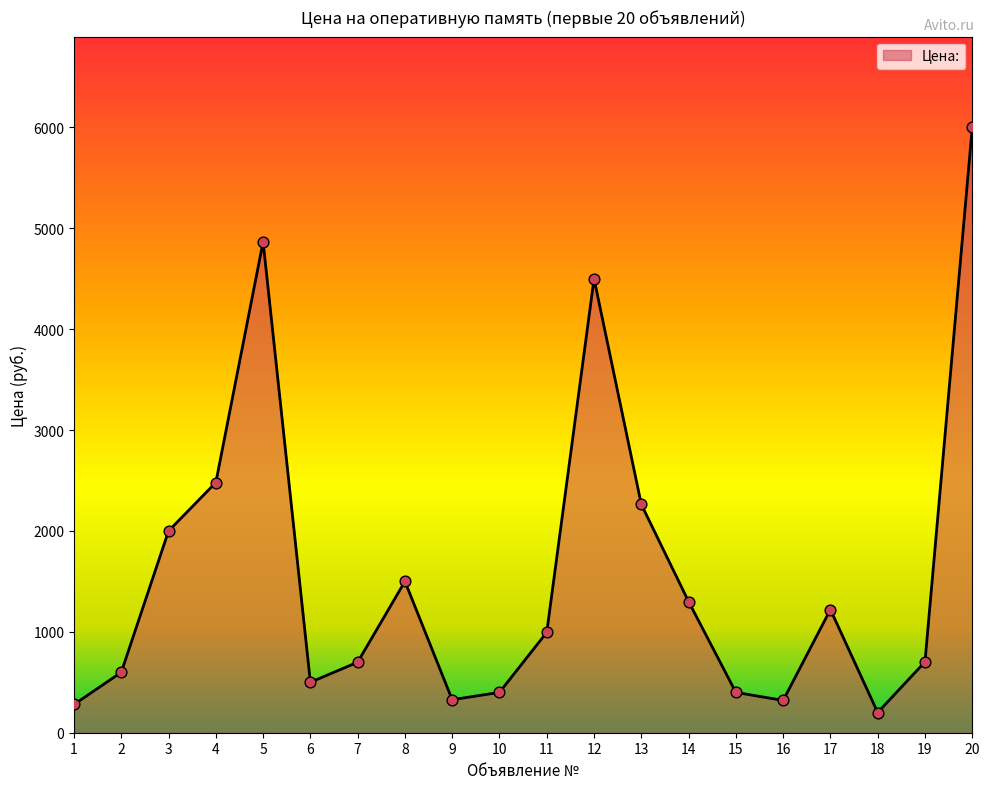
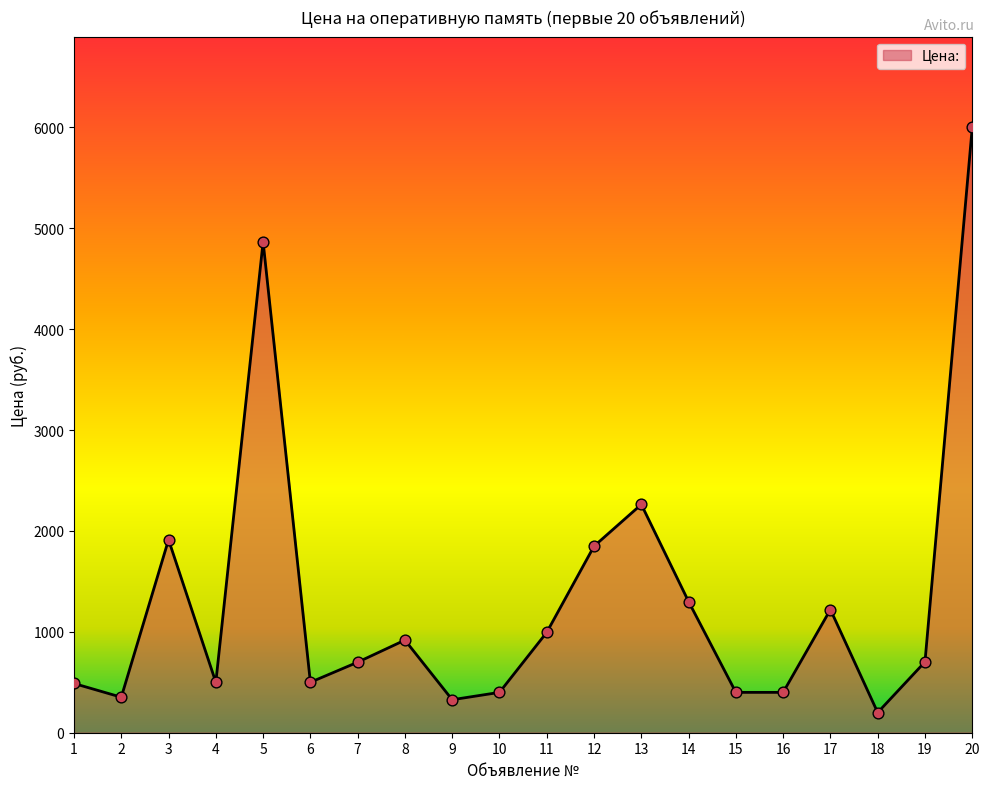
1: 280 -> 490
2: 600 -> 350
3: 2000 -> 1910
4: 2480 -> 500
8: 1500 -> 920
12: 4500 -> 1850
16: 320 -> 400
